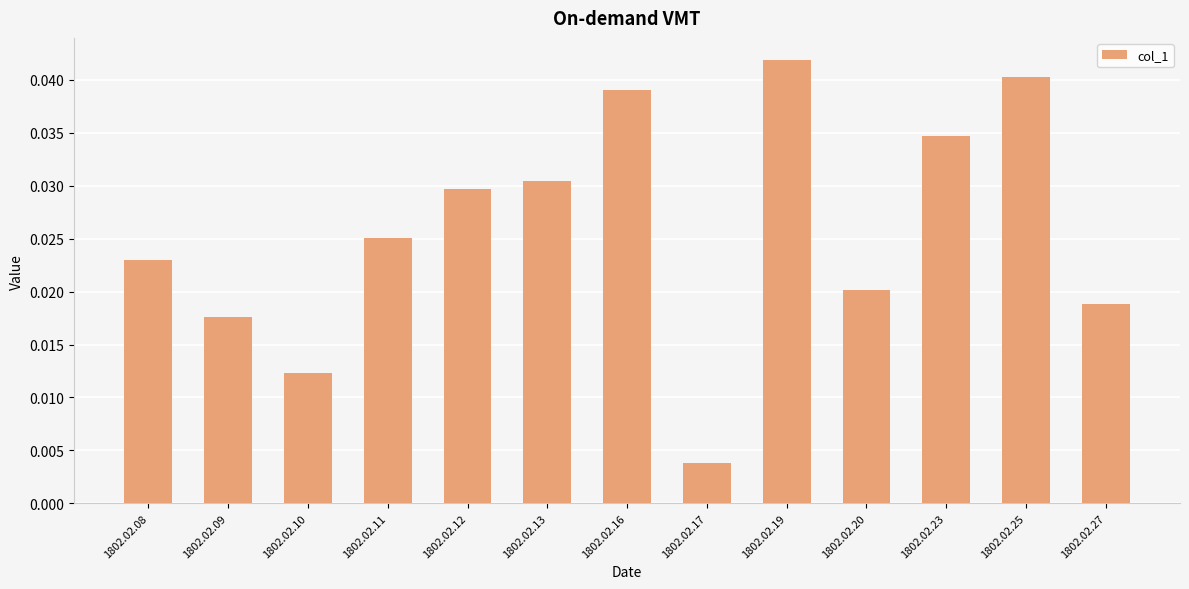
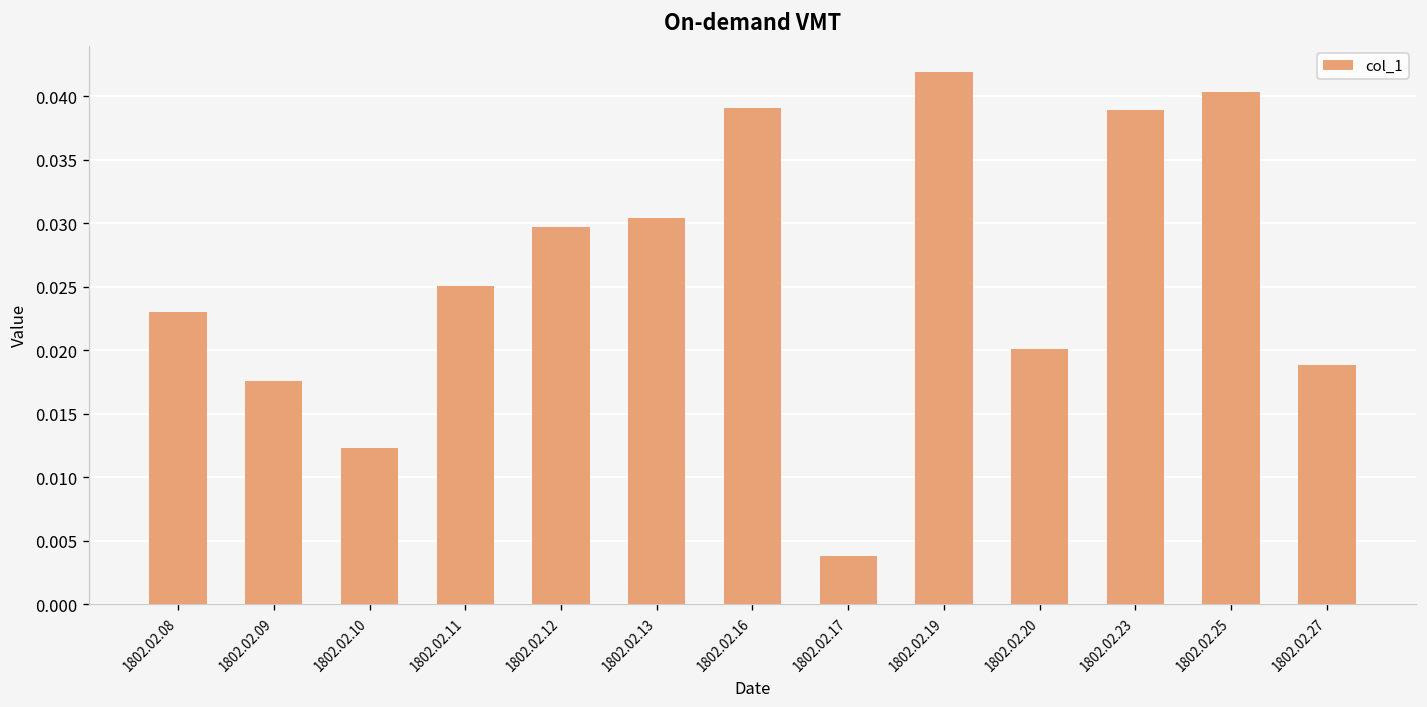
1802.02.23: 0.0347 -> 0.0389
